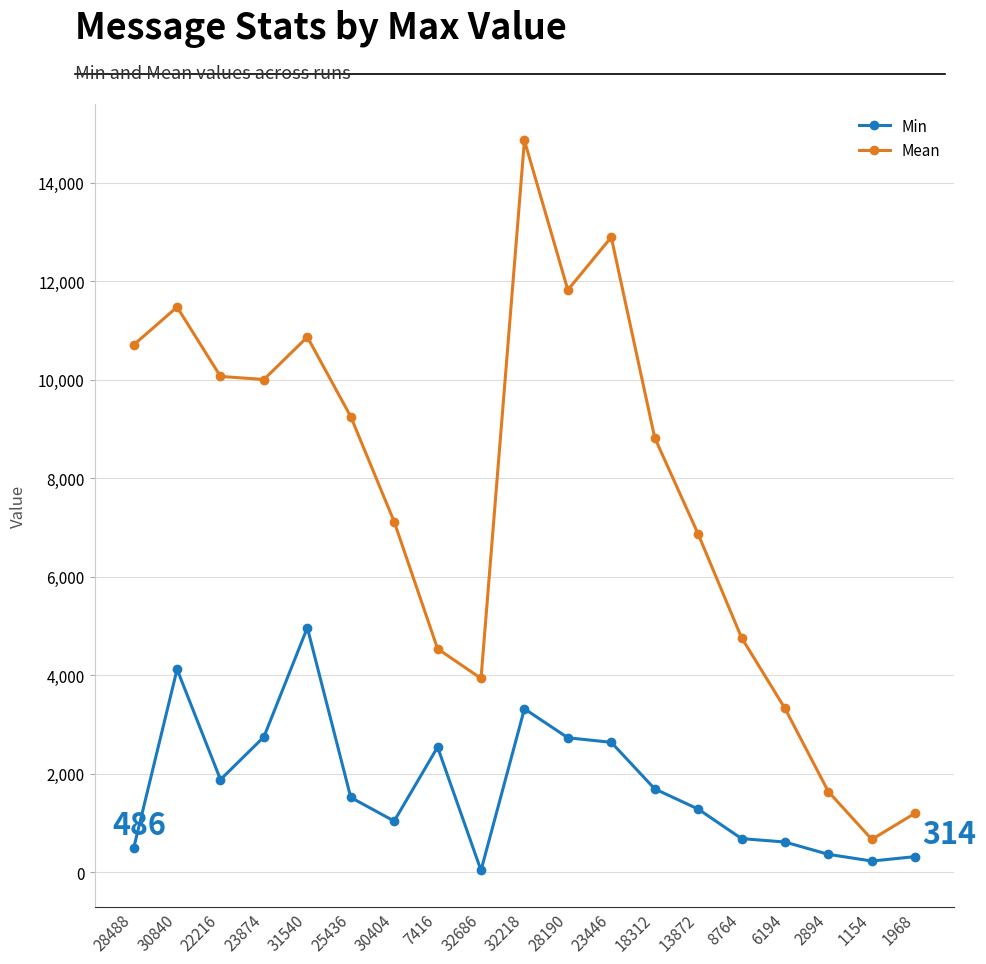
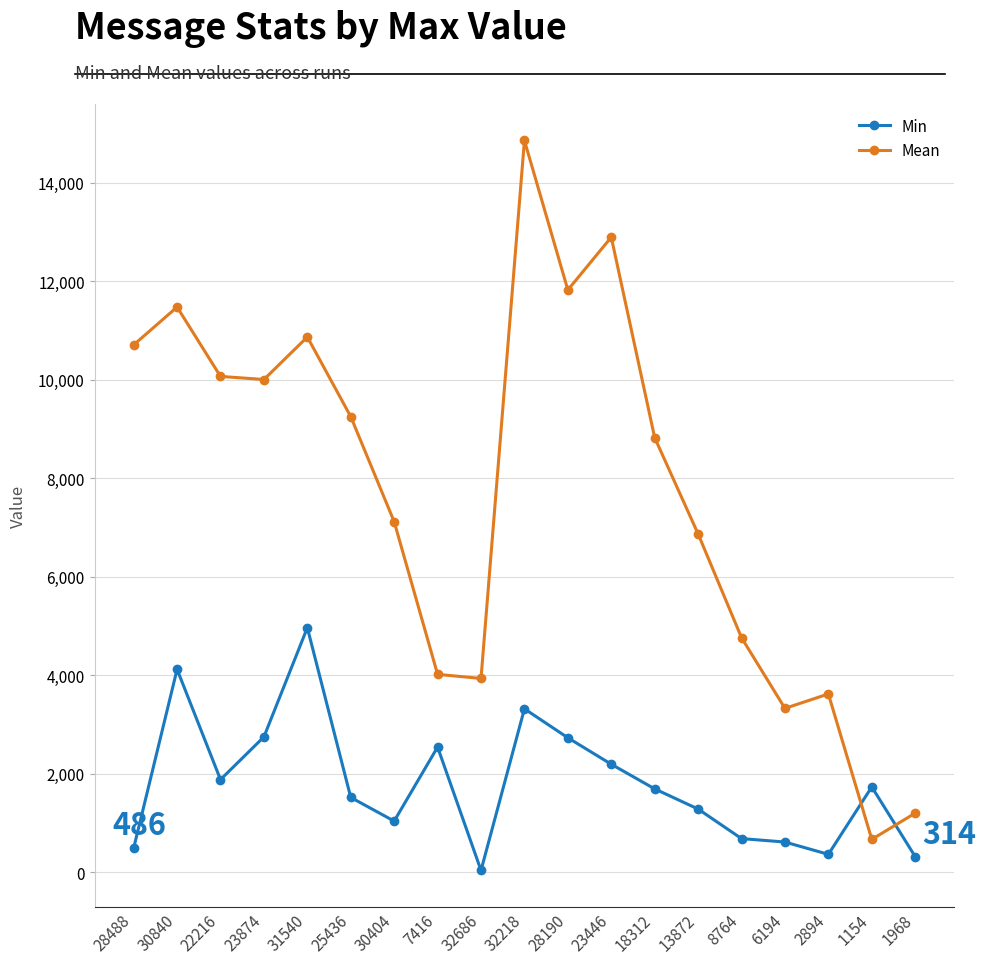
Mean, 7416: 4,500 -> 4,000
Min, 23446: 2,600 -> 2,200
Mean, 2894: 1,600 -> 3,600
Min, 1154: 200 -> 1,700
